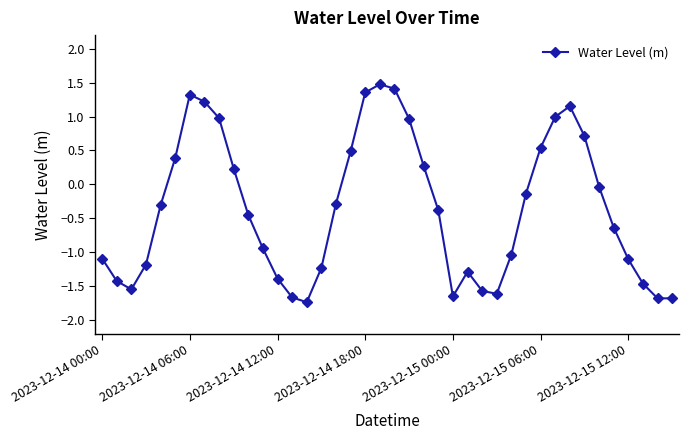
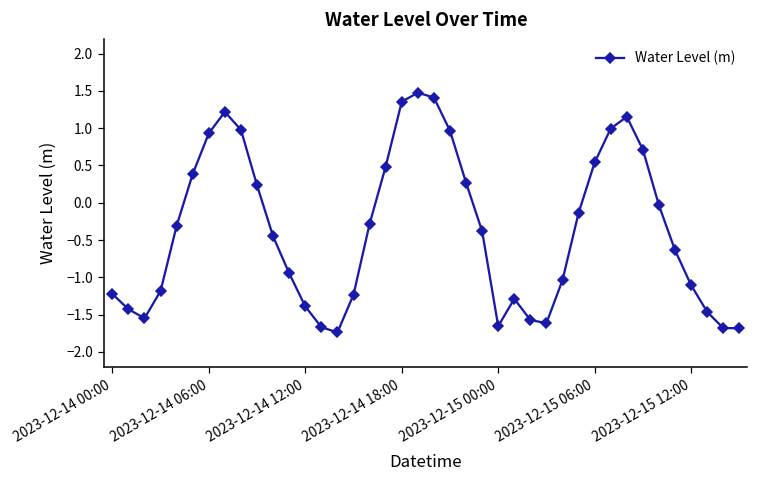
2023-12-14 00:00: -1.1 -> -1.2
2023-12-14 06:00: 1.3 -> 0.9
